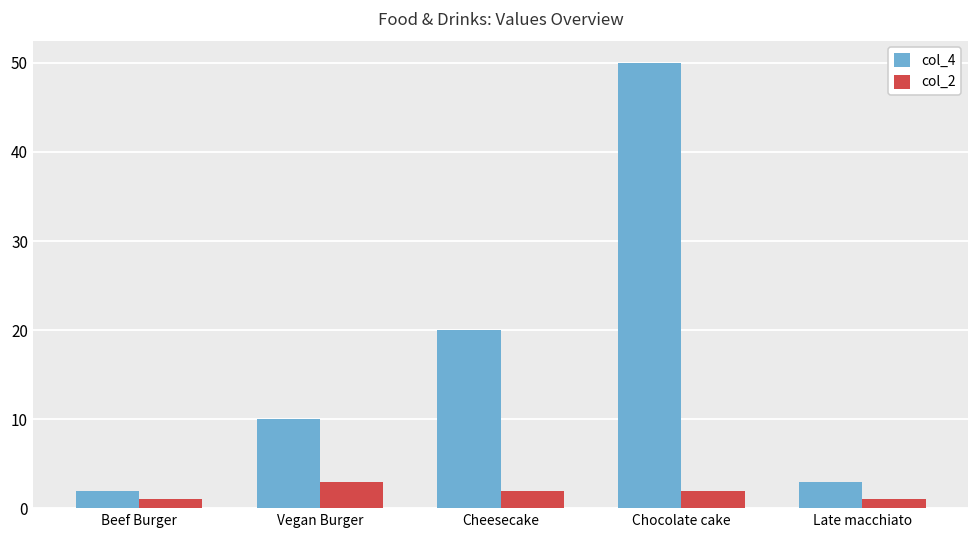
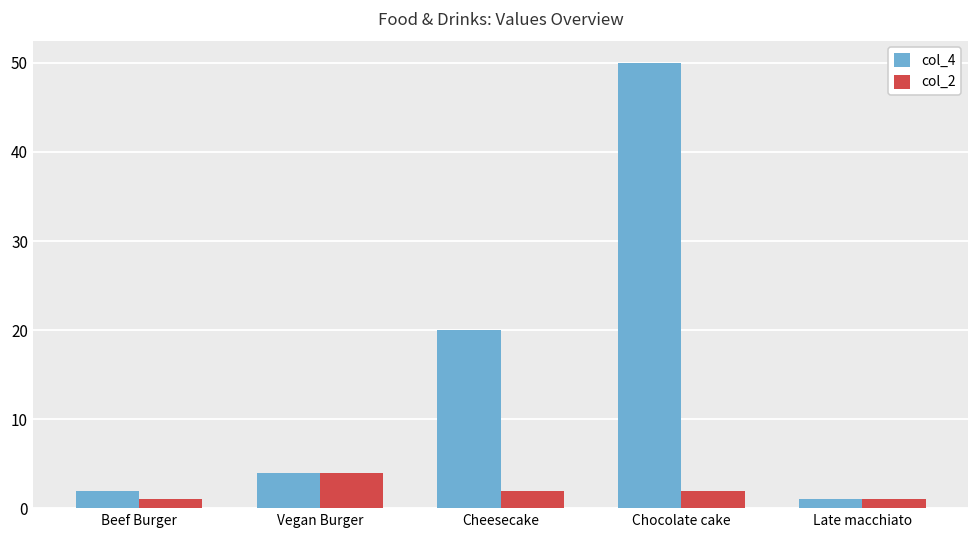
col_4, Vegan Burger: 10 -> 4
col_2, Vegan Burger: 3 -> 4
col_4, Late macchiato: 3 -> 1
